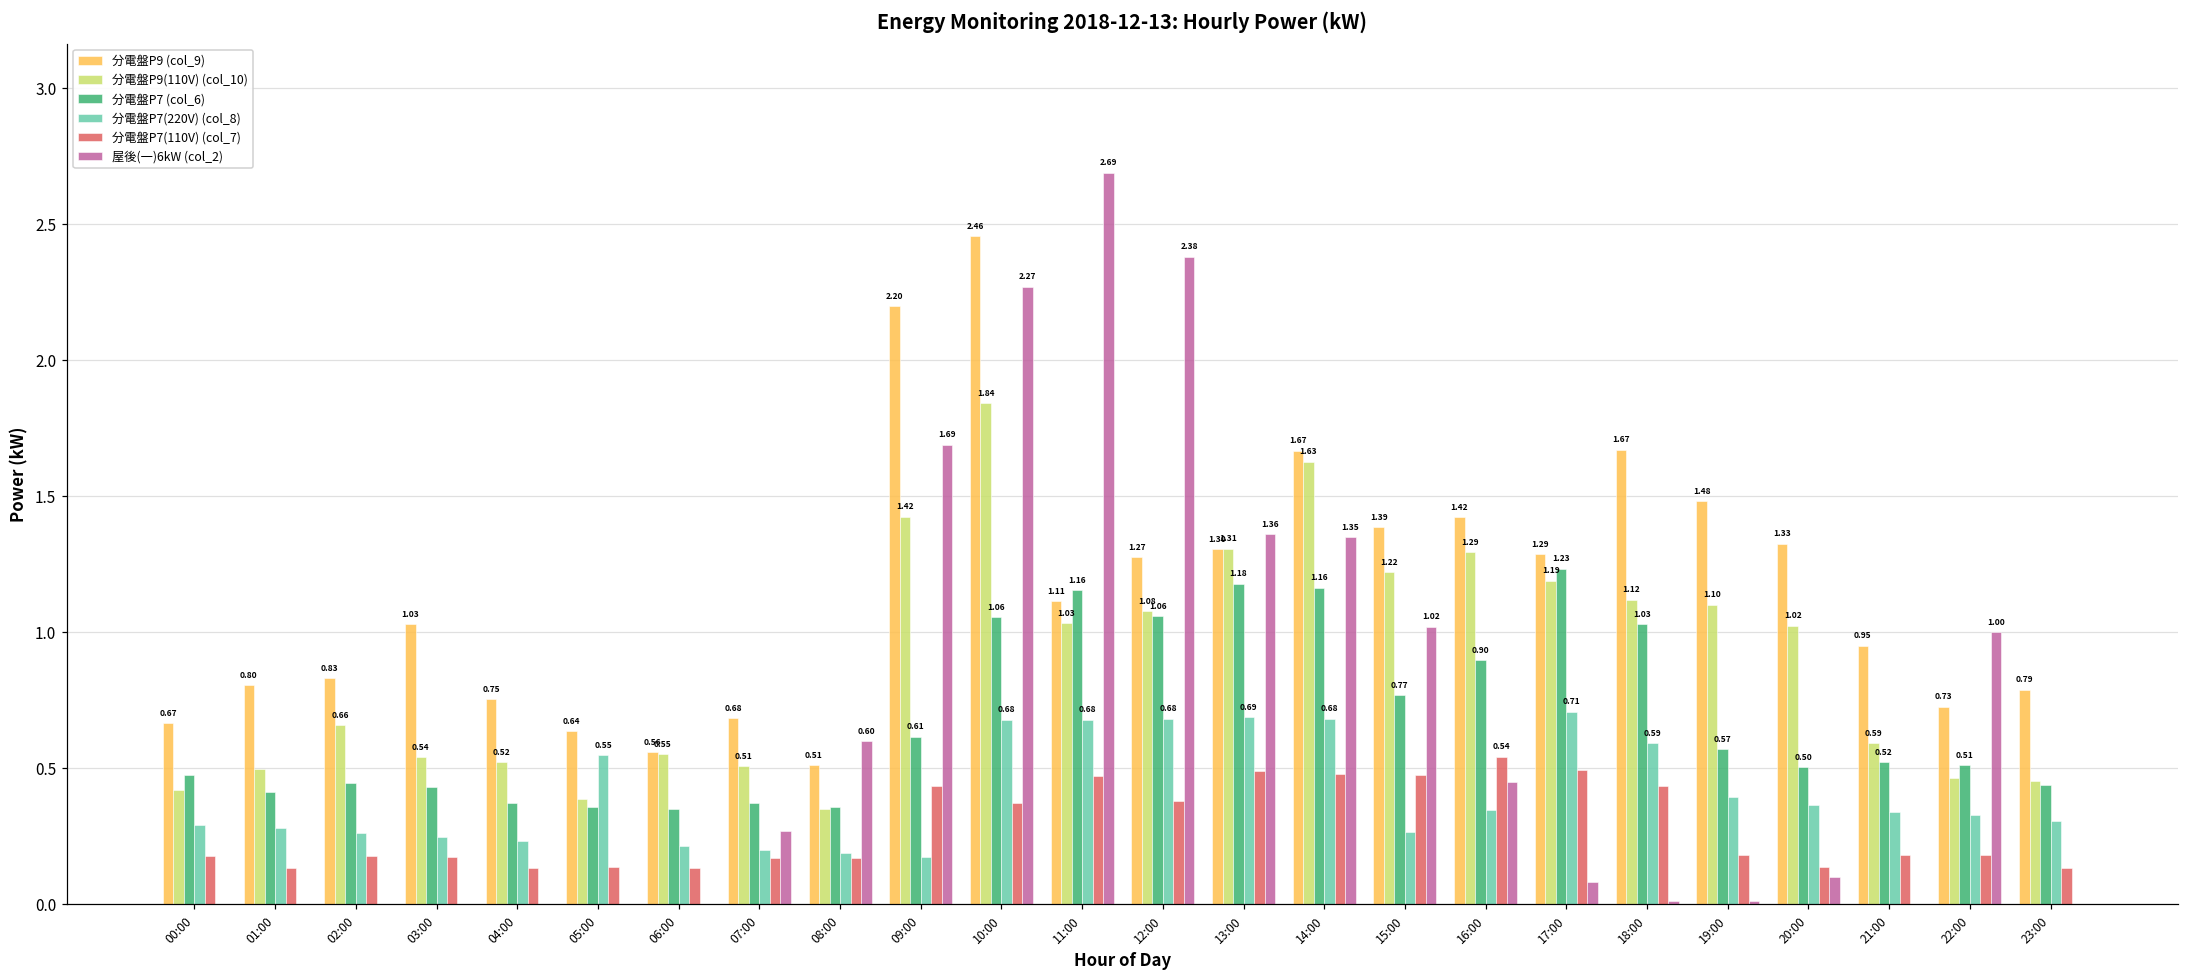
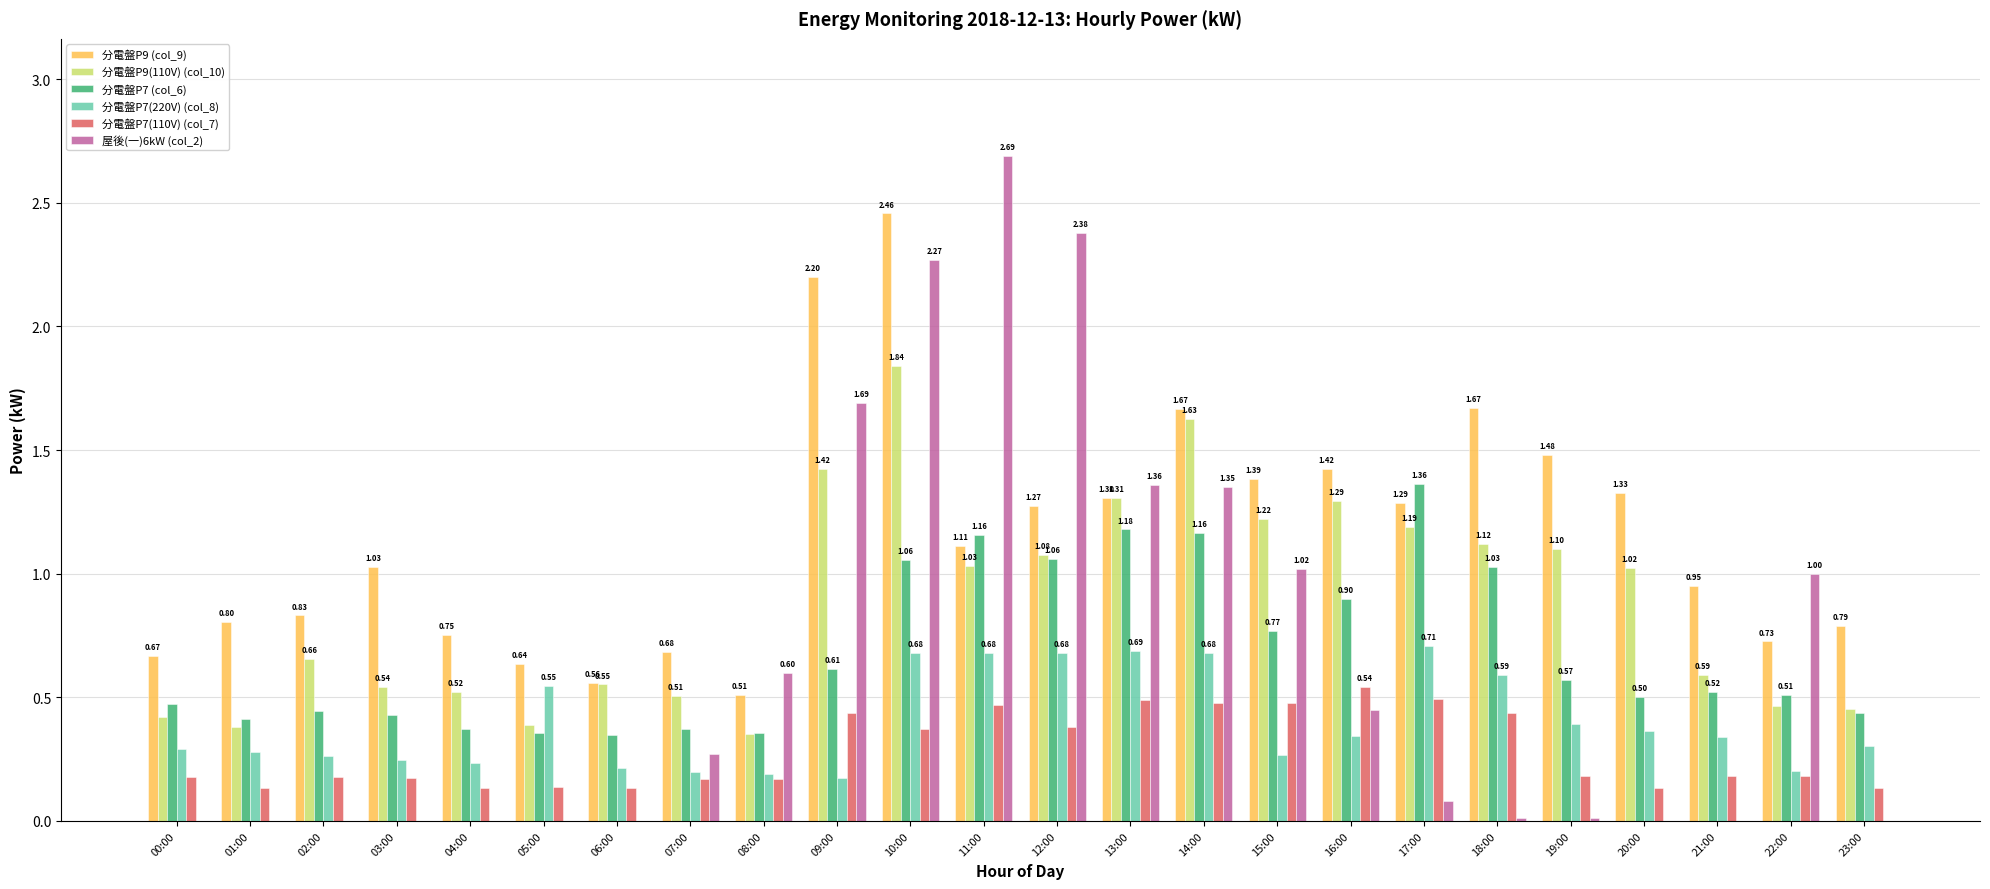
分電盤P9(110V) (col_10), 01:00: 0.50 -> 0.38
分電盤P7 (col_6), 17:00: 1.23 -> 1.36
屋後(一)6kW (col_2), 20:00: 0.1 -> 0.0
分電盤P7(220V) (col_8), 22:00: 0.33 -> 0.20
